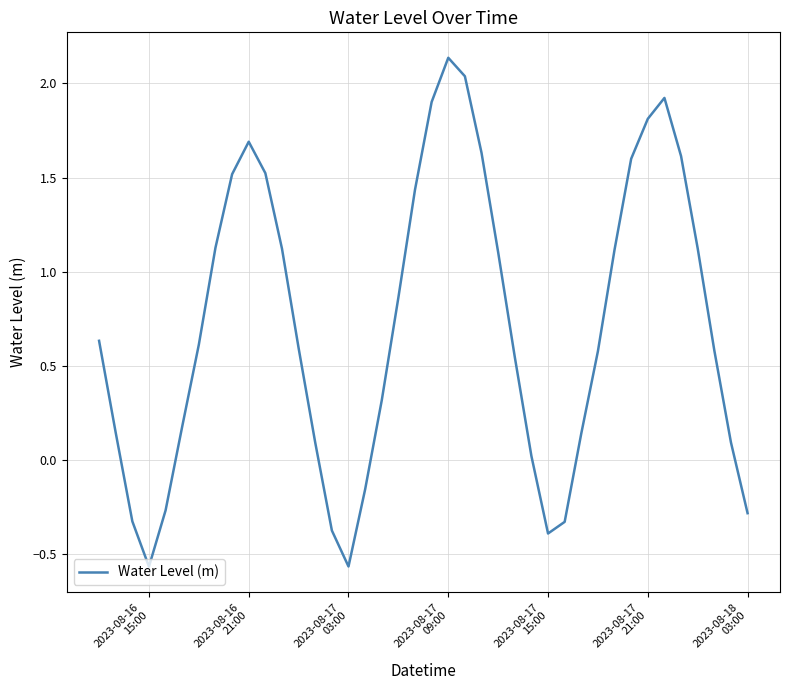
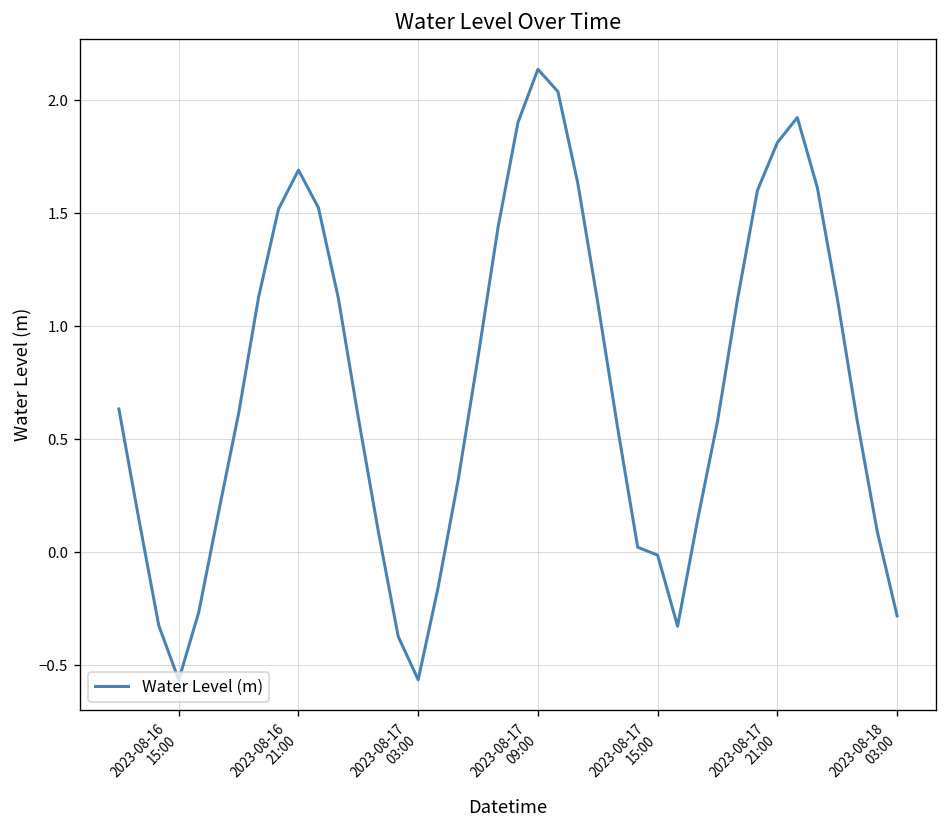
2023-08-17 15:00: -0.39 -> -0.01
